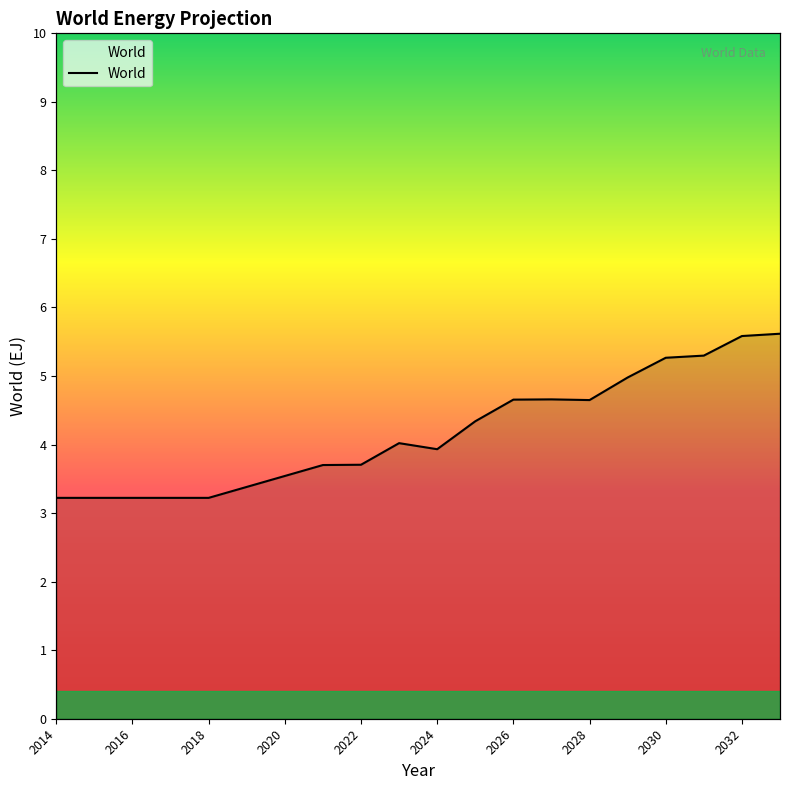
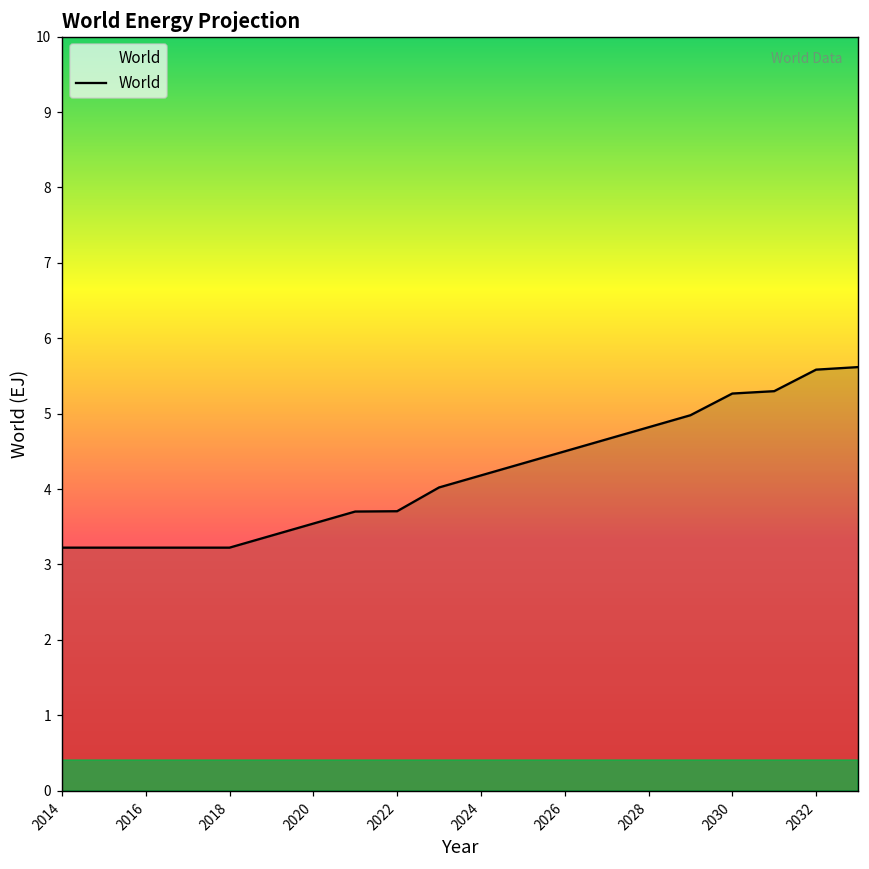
2024: 3.9 -> 4.2
2026: 4.7 -> 4.5
2028: 4.6 -> 4.8
